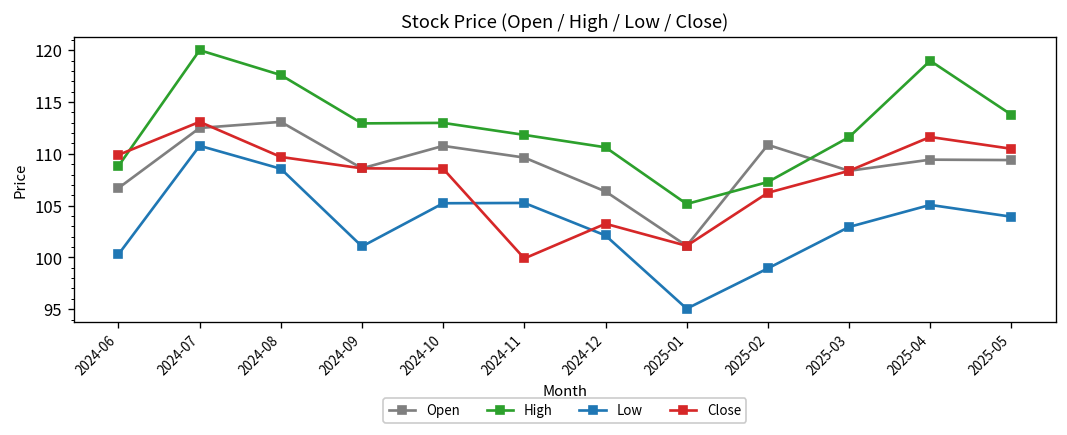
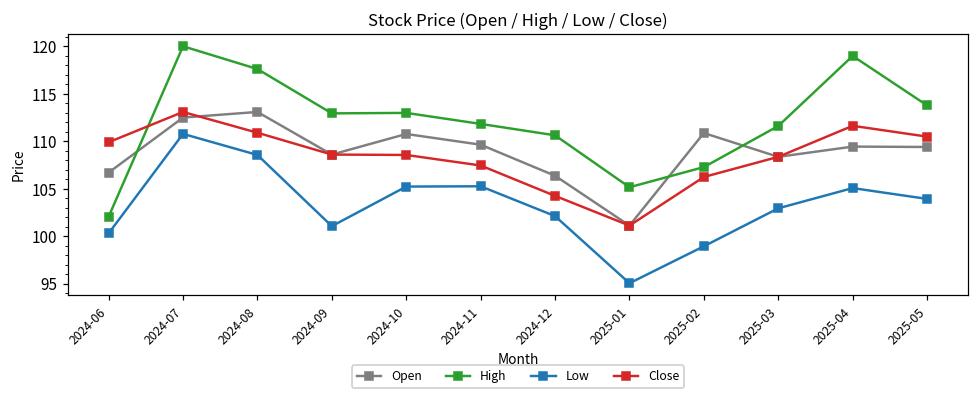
High, 2024-06: 109 -> 102
Close, 2024-08: 110 -> 111
Close, 2024-11: 100 -> 107
Close, 2024-12: 103 -> 104
